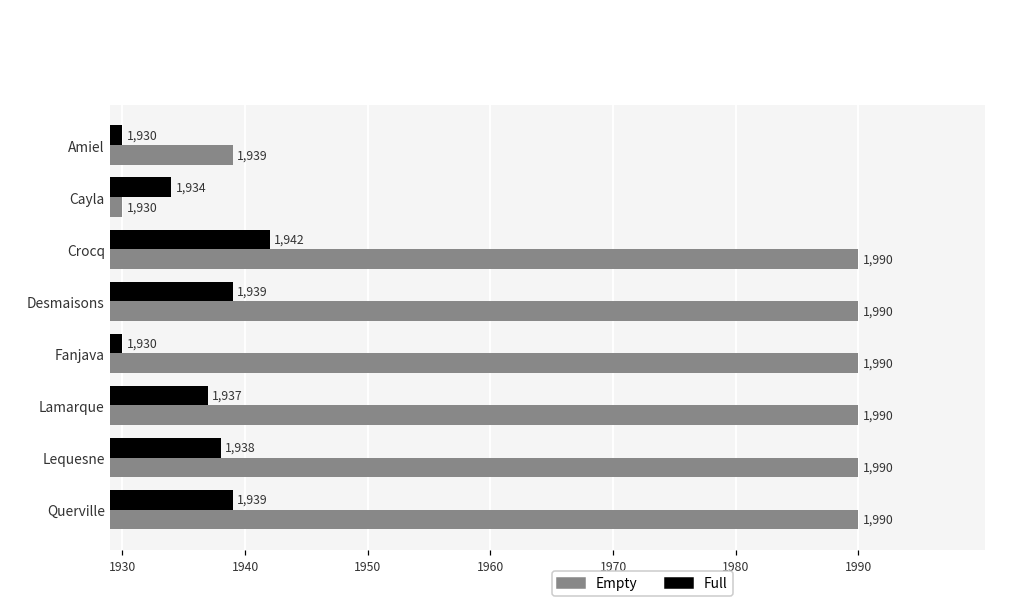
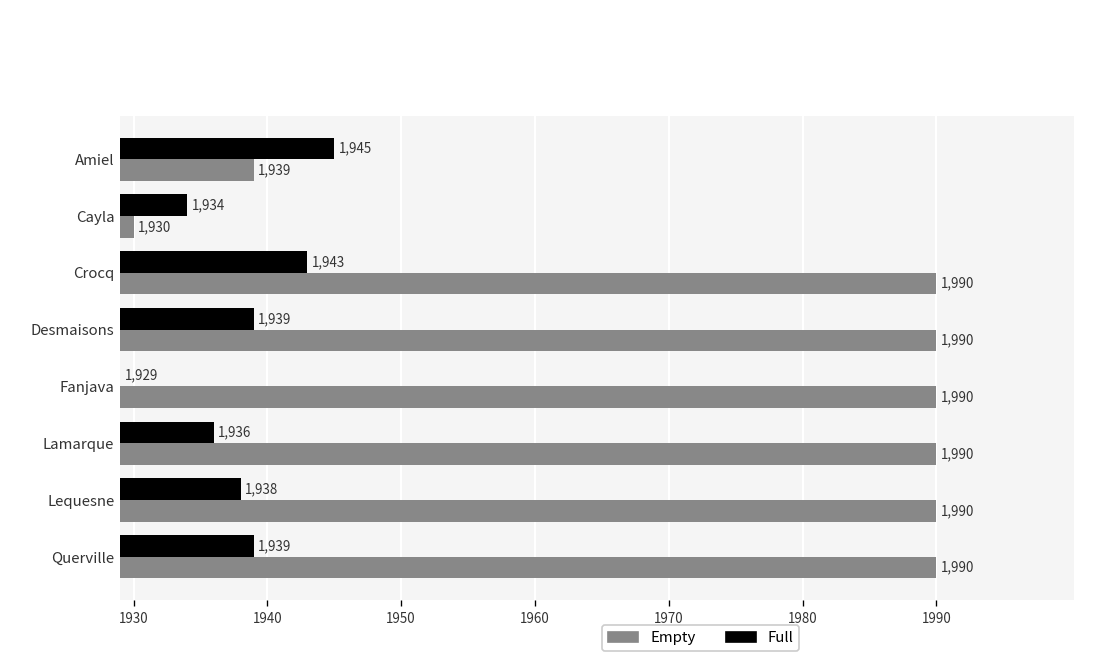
Full, Amiel: 1,930 -> 1,945
Full, Crocq: 1,942 -> 1,943
Full, Fanjava: 1,930 -> 1,929
Full, Lamarque: 1,937 -> 1,936
